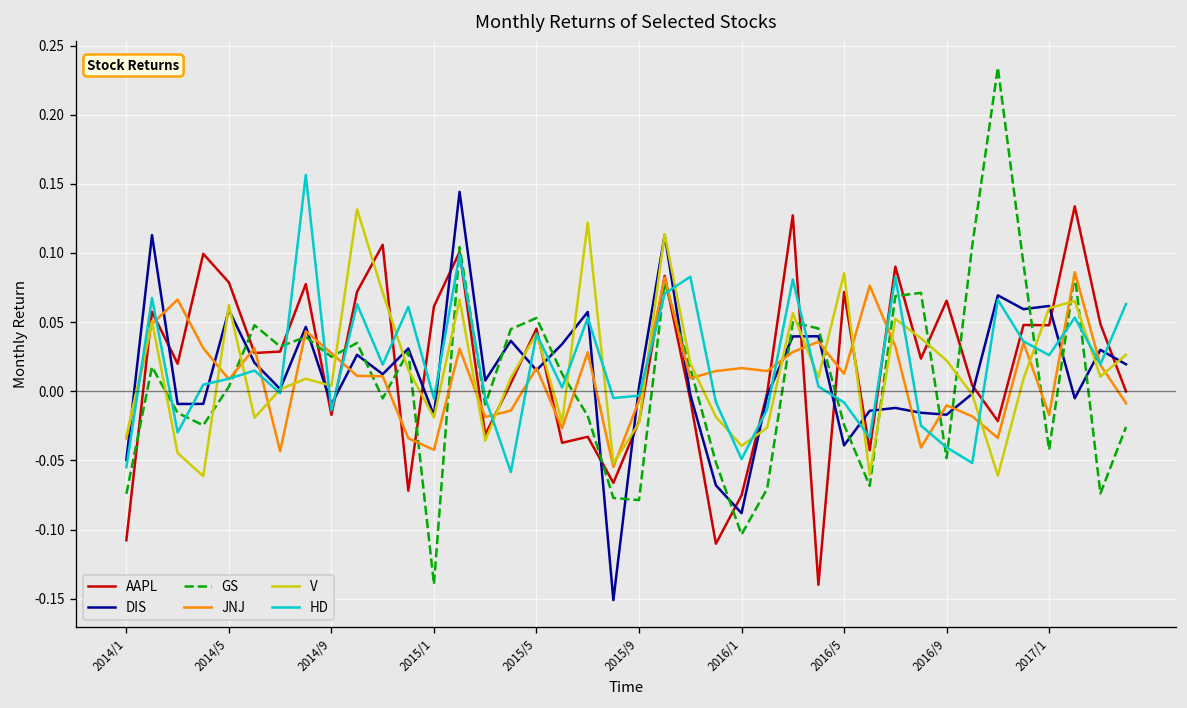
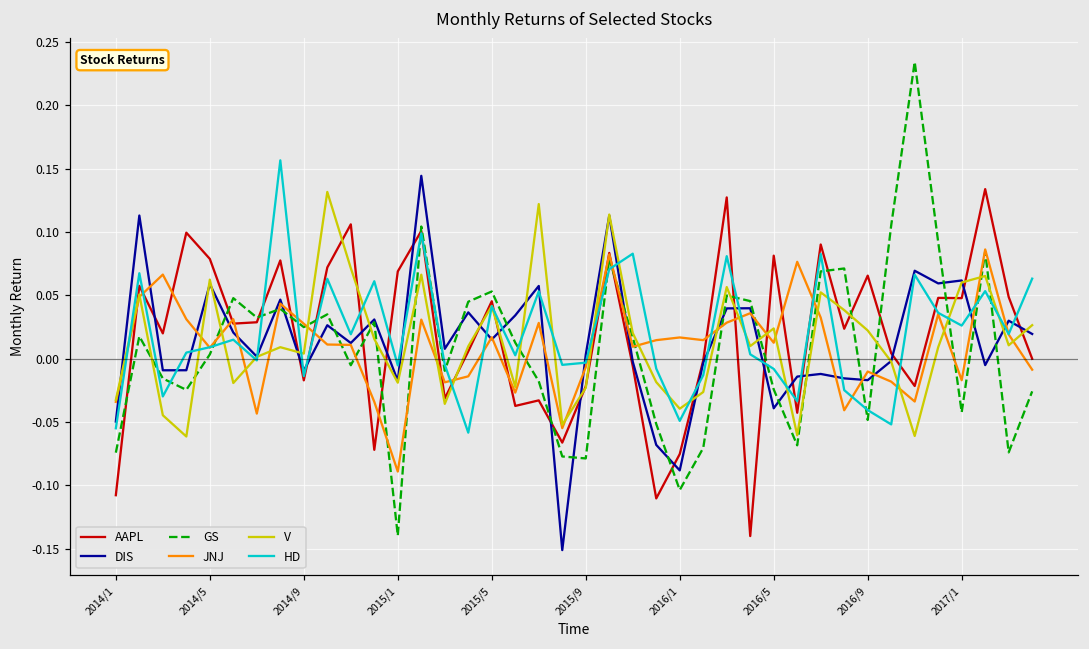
AAPL, 2015/1: 0.061 -> 0.069
JNJ, 2015/1: -0.042 -> -0.089
AAPL, 2016/5: 0.072 -> 0.081
V, 2016/5: 0.085 -> 0.024
